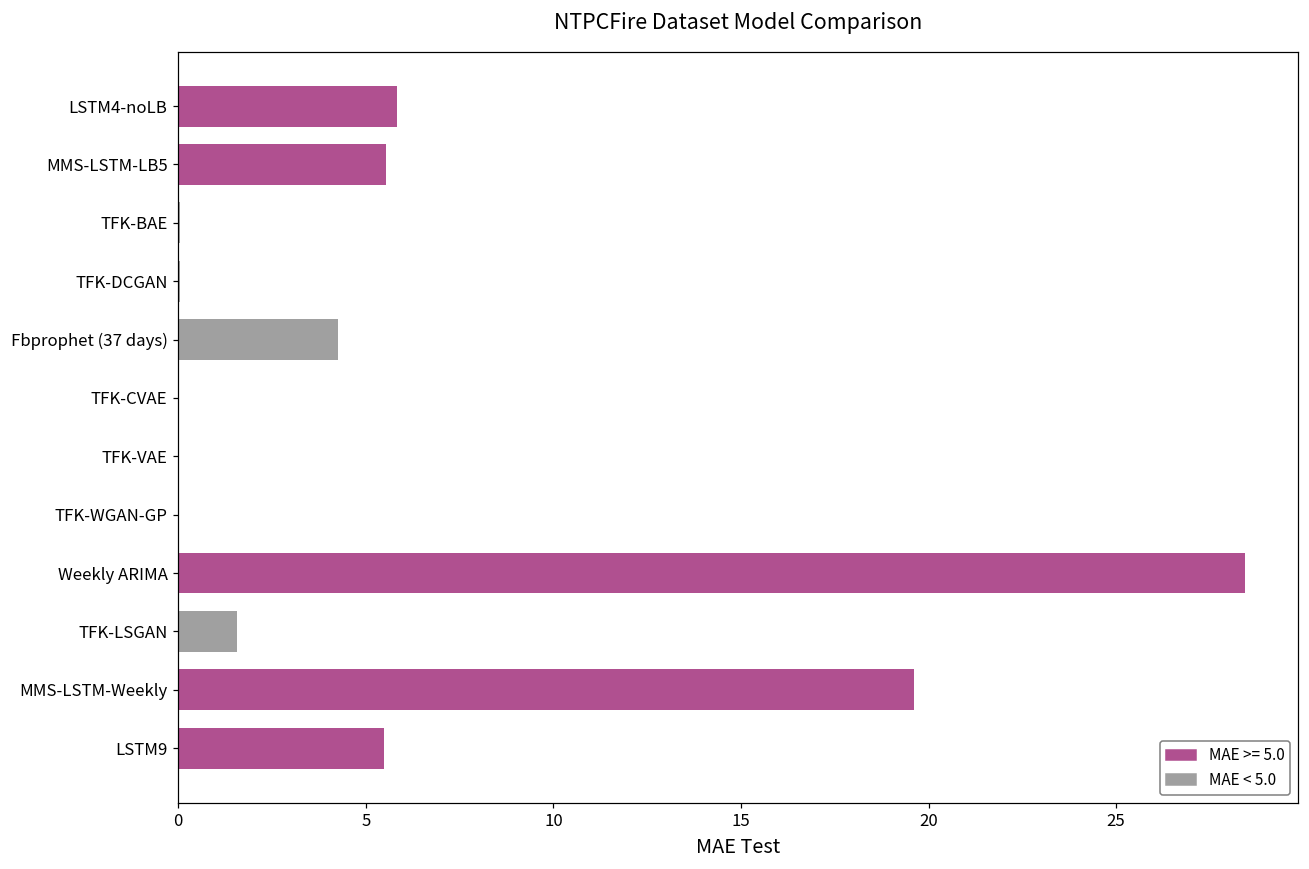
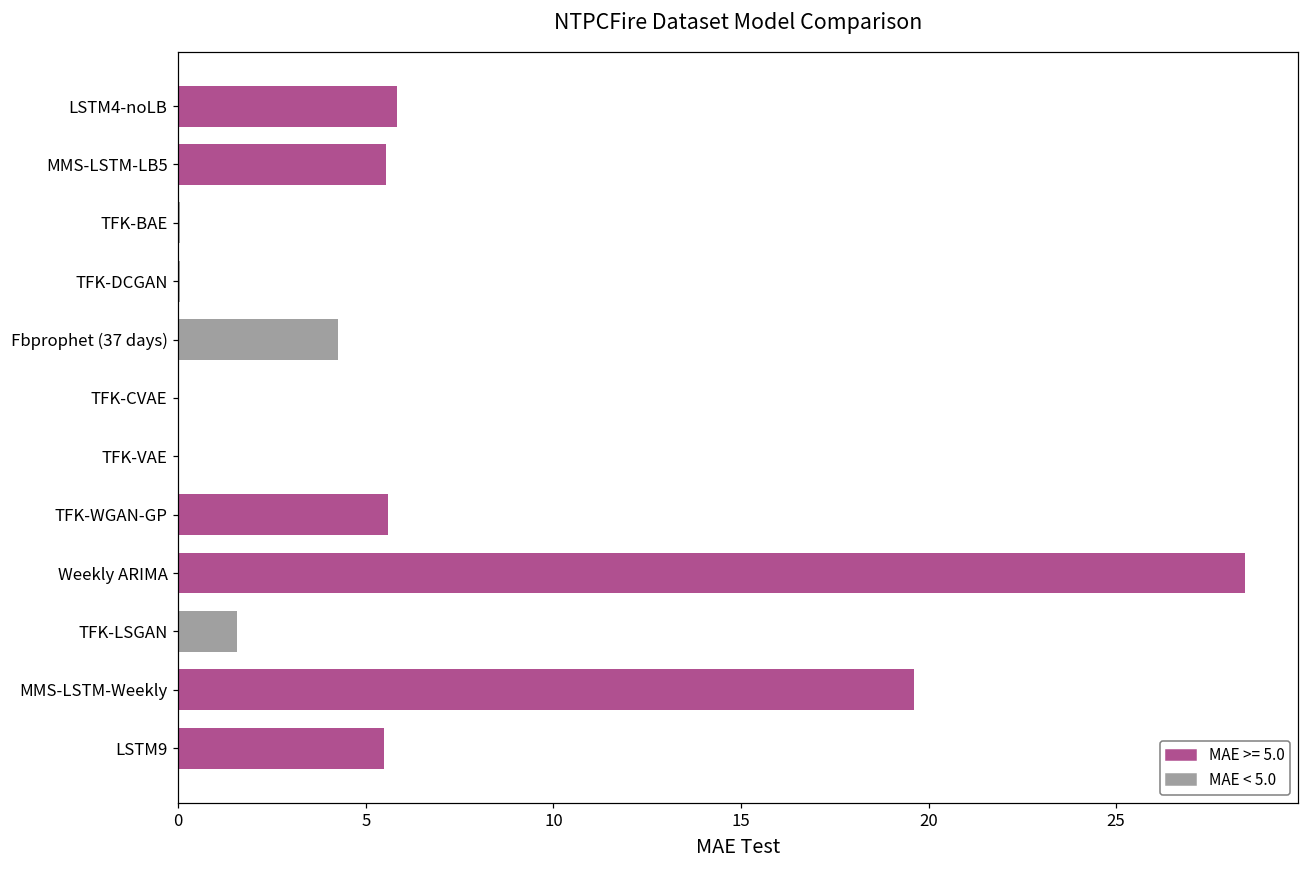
TFK-WGAN-GP: 0.0 -> 5.6
